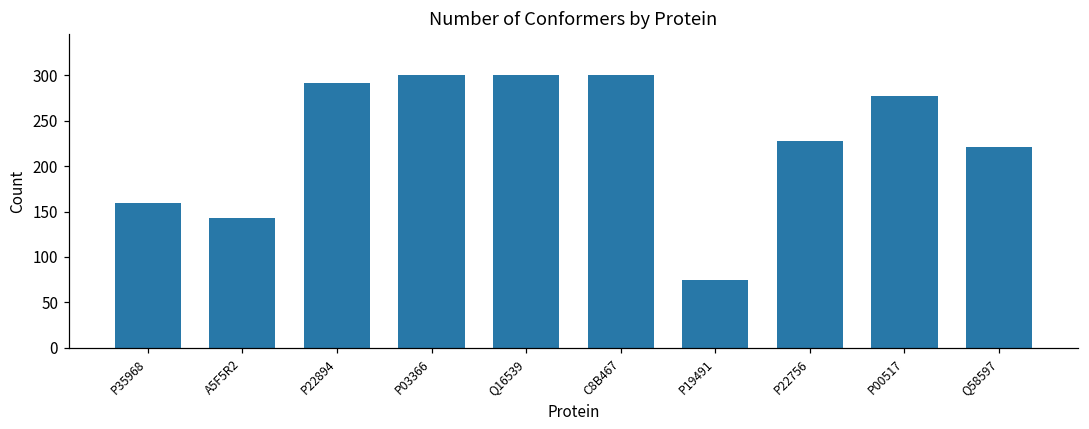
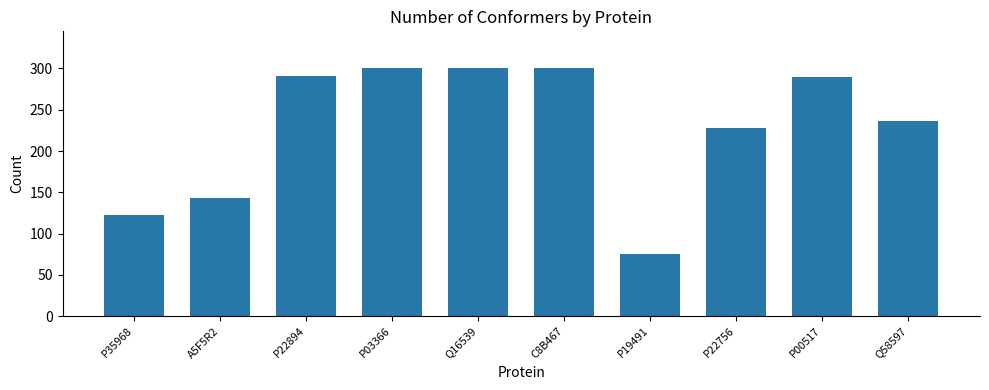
P35968: 160 -> 120
P00517: 280 -> 290
Q58597: 220 -> 240
